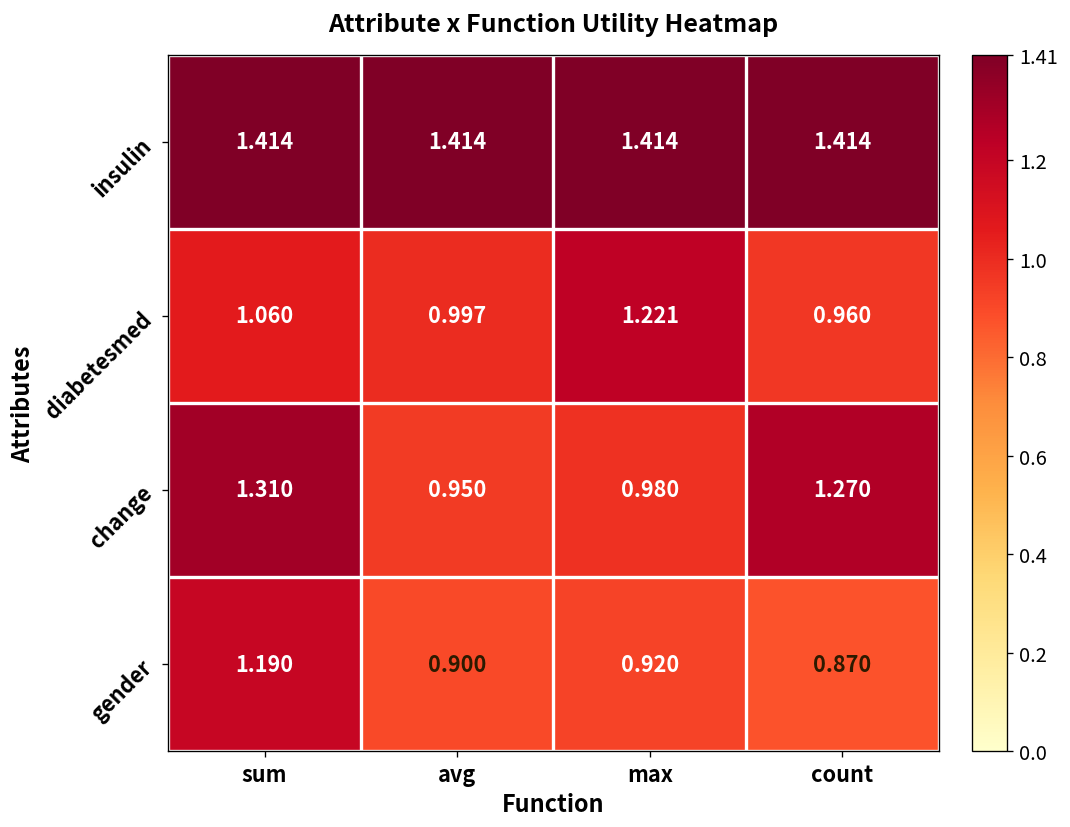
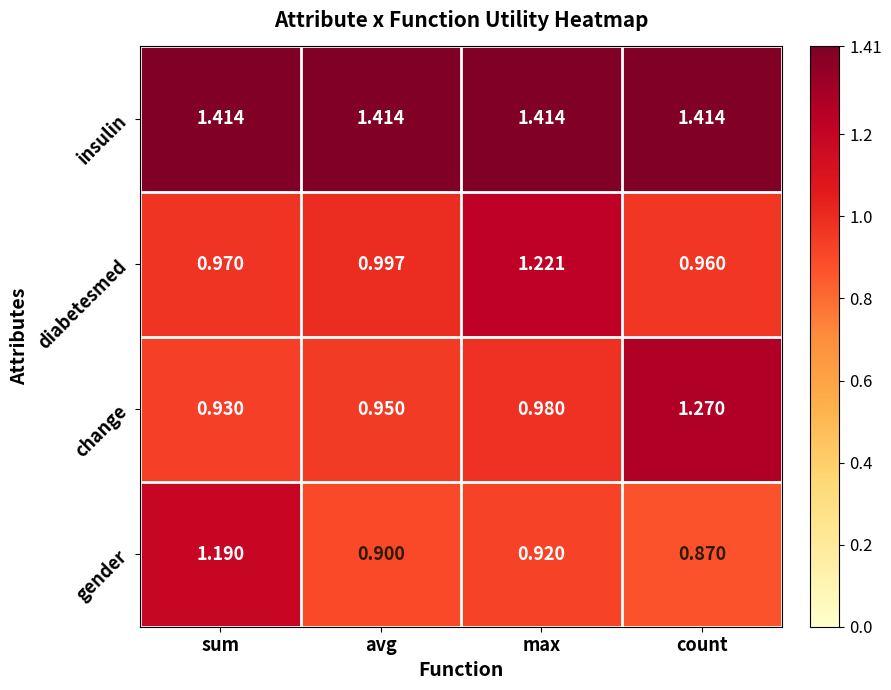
diabetesmed, sum: 1.060 -> 0.970
change, sum: 1.310 -> 0.930
